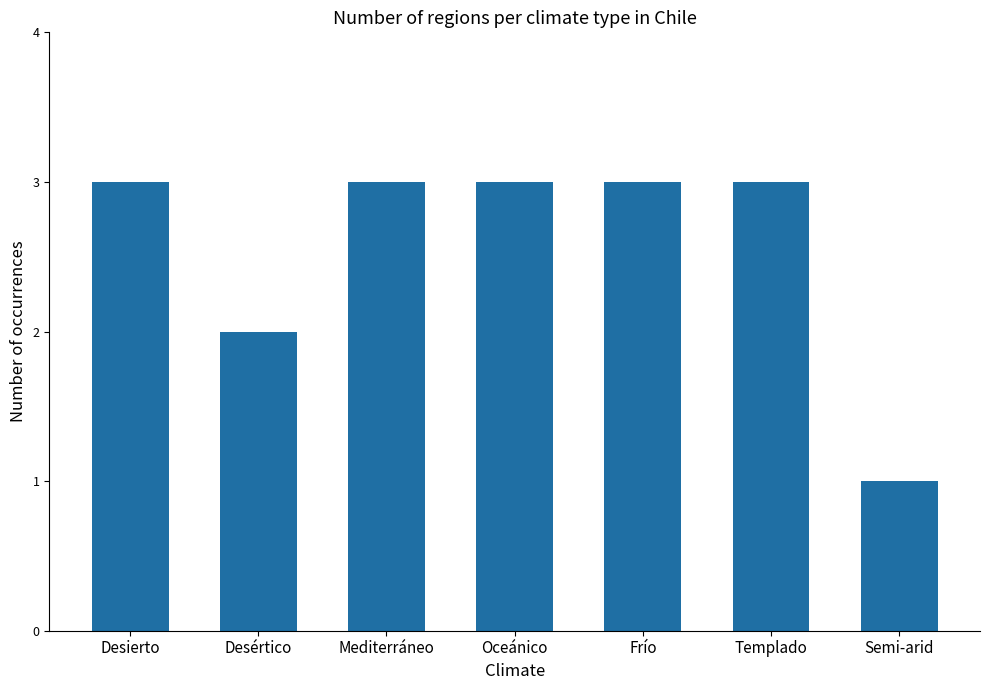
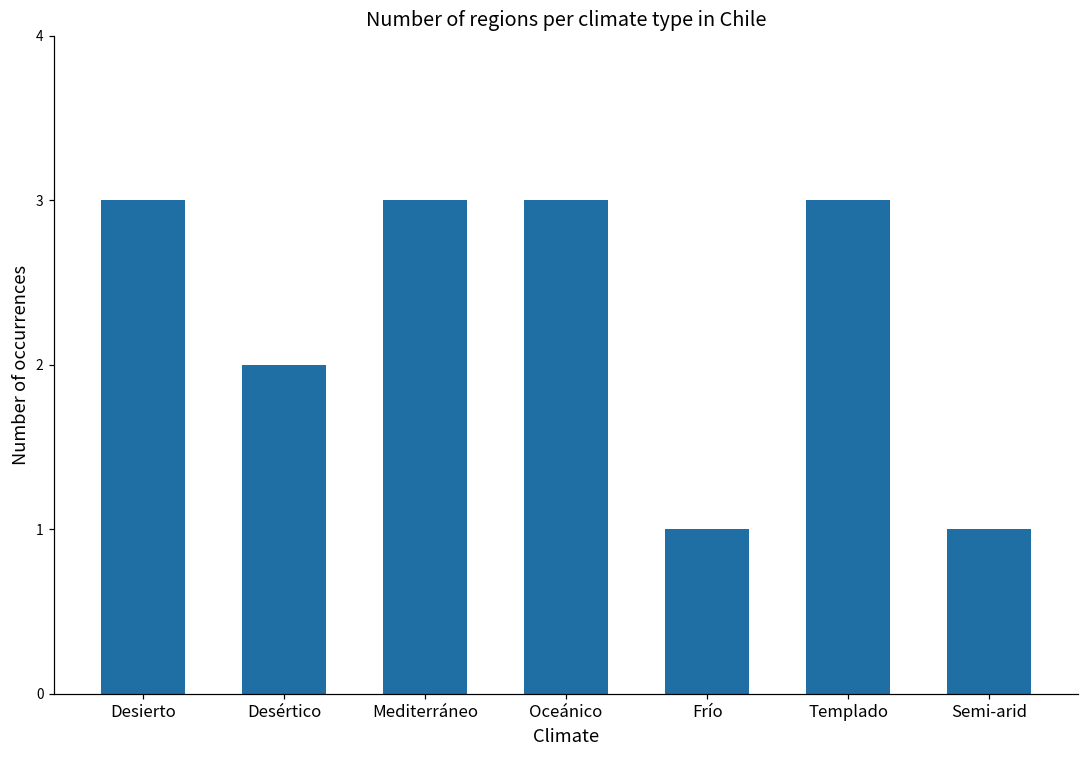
Frío: 3 -> 1
